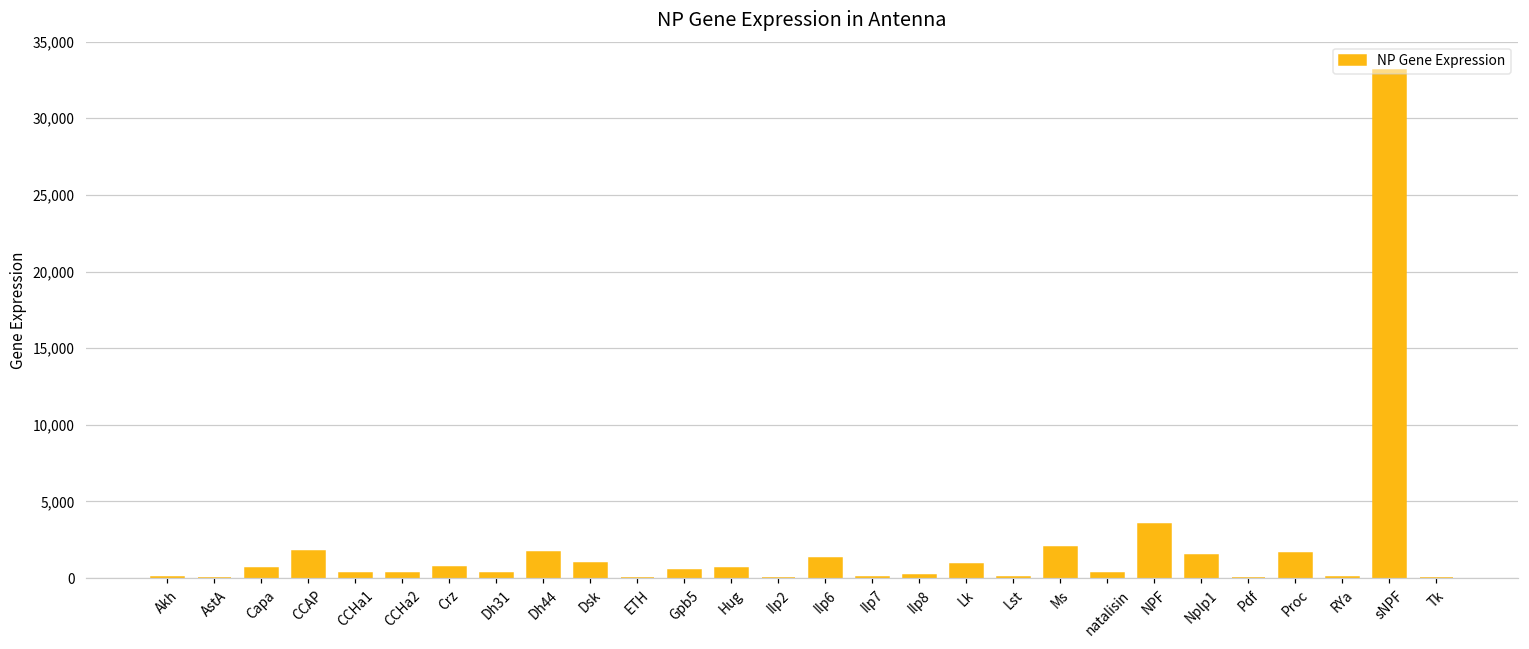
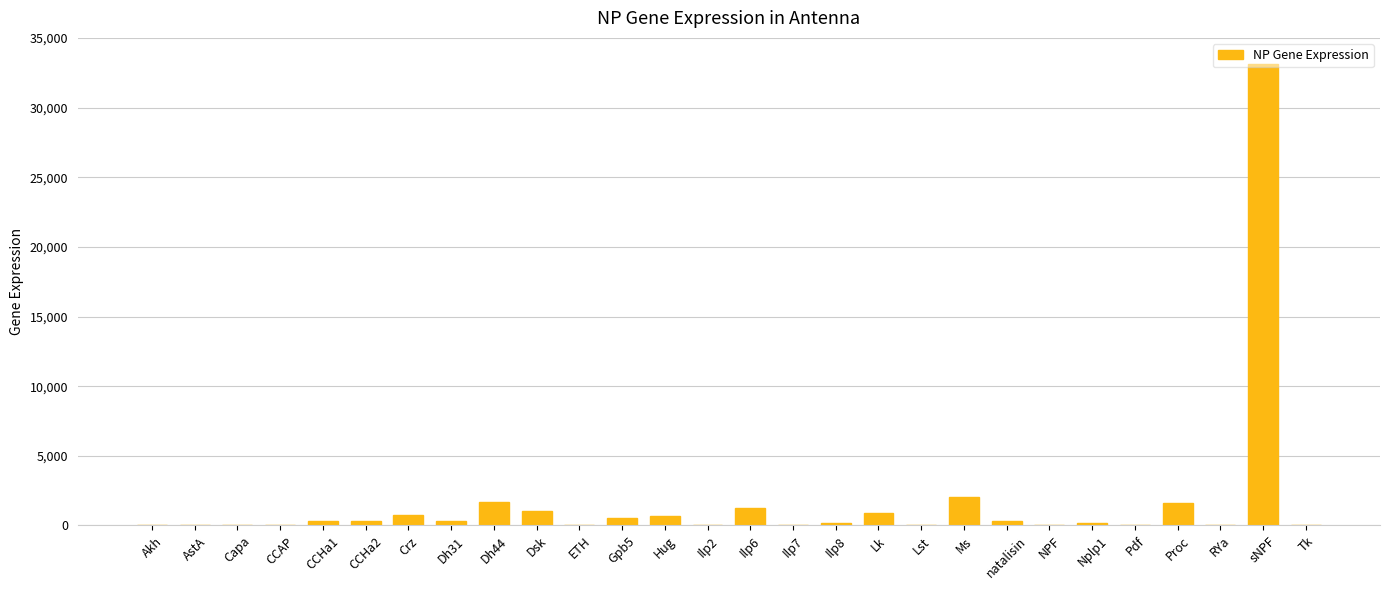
Capa: 600 -> 0
CCAP: 1,700 -> 100
NPF: 3,500 -> 0
Nplp1: 1,500 -> 200
